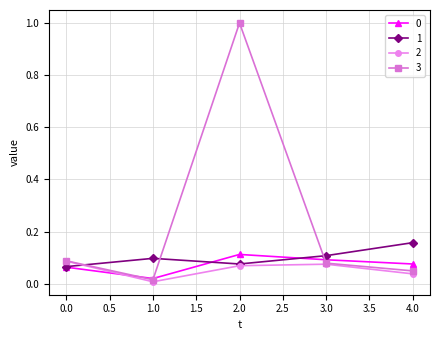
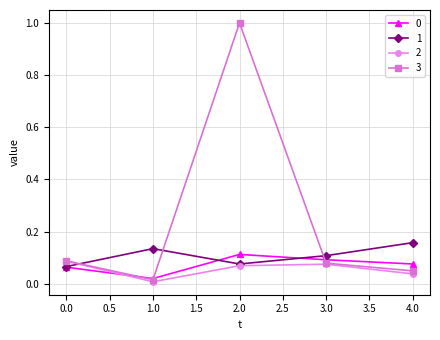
1, 1.0: 0.10 -> 0.13
